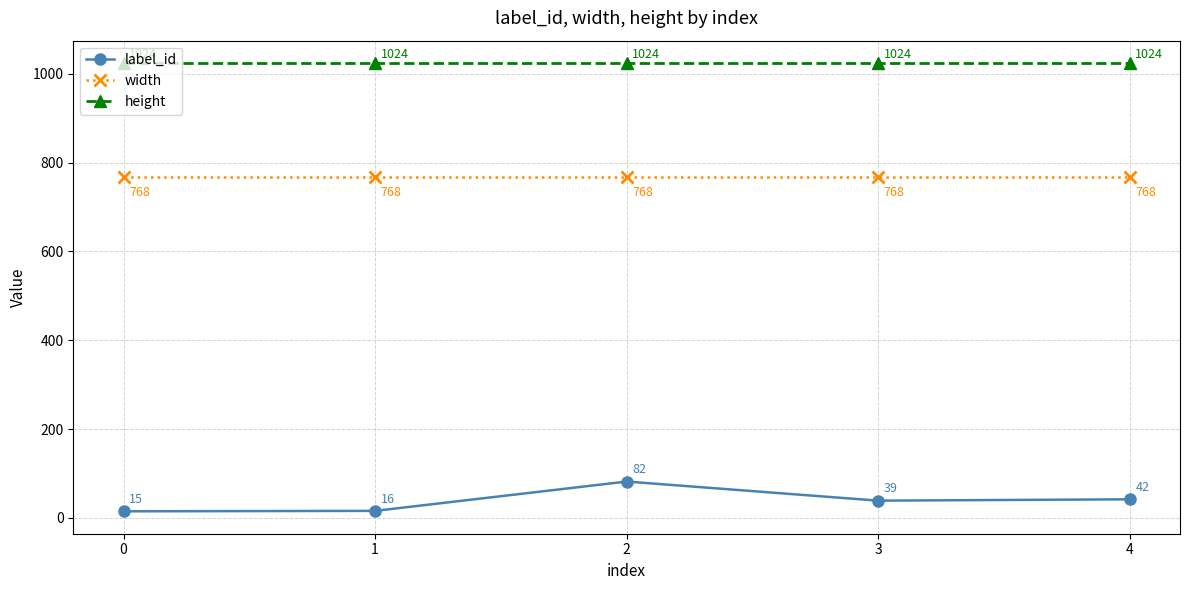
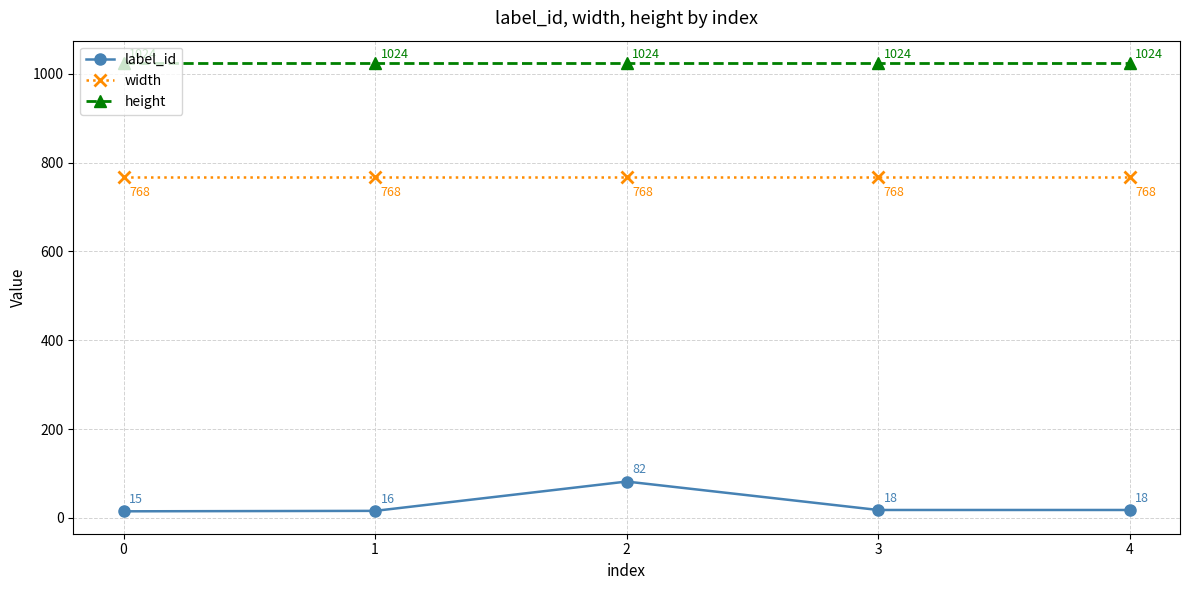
label_id, 3: 39 -> 18
label_id, 4: 42 -> 18
